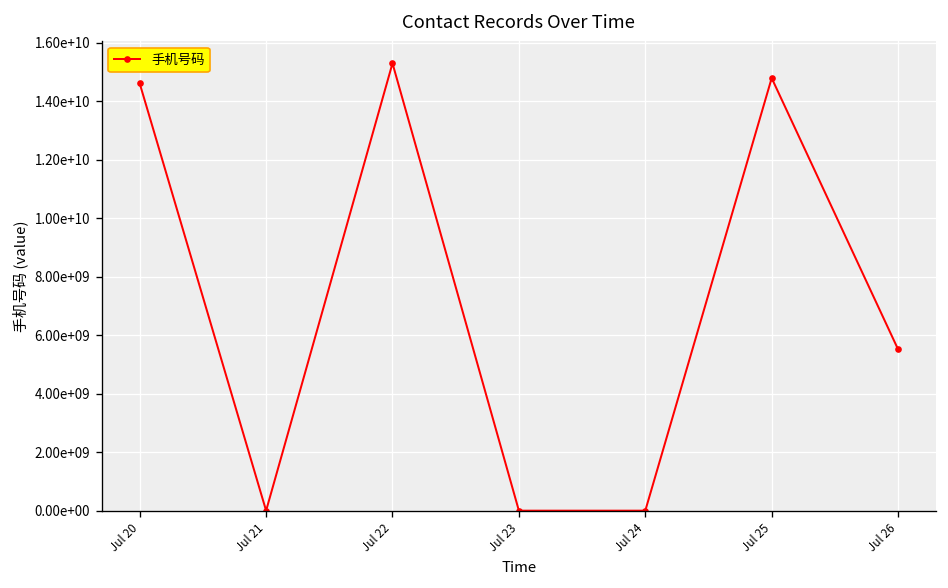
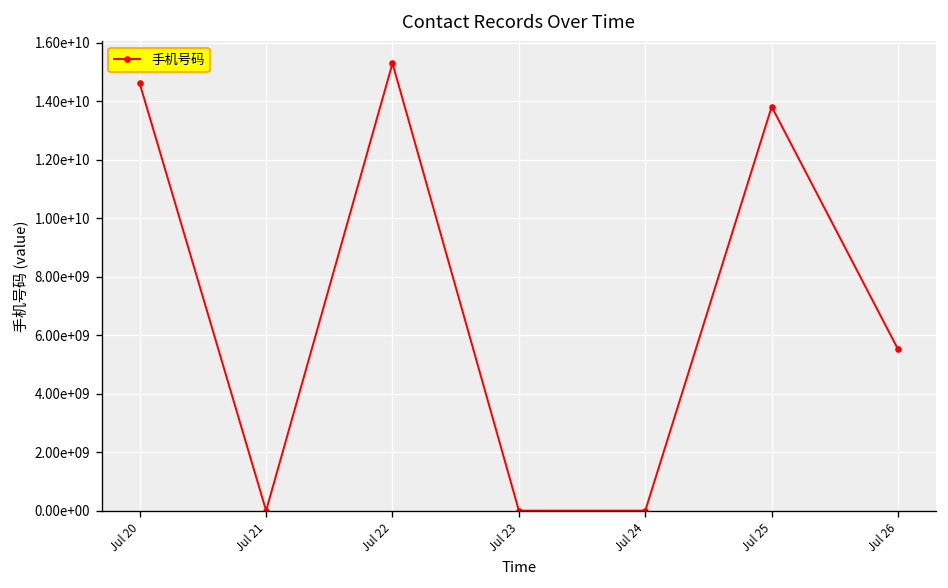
Jul 25: 14800000000 -> 13800000000
